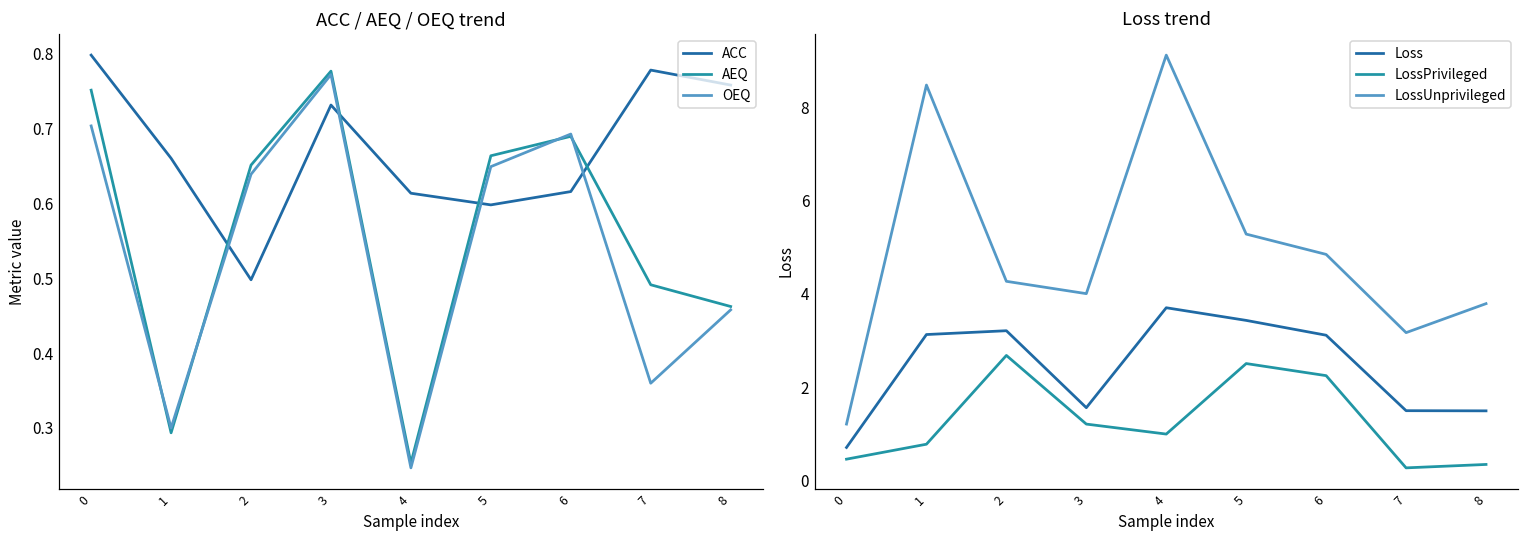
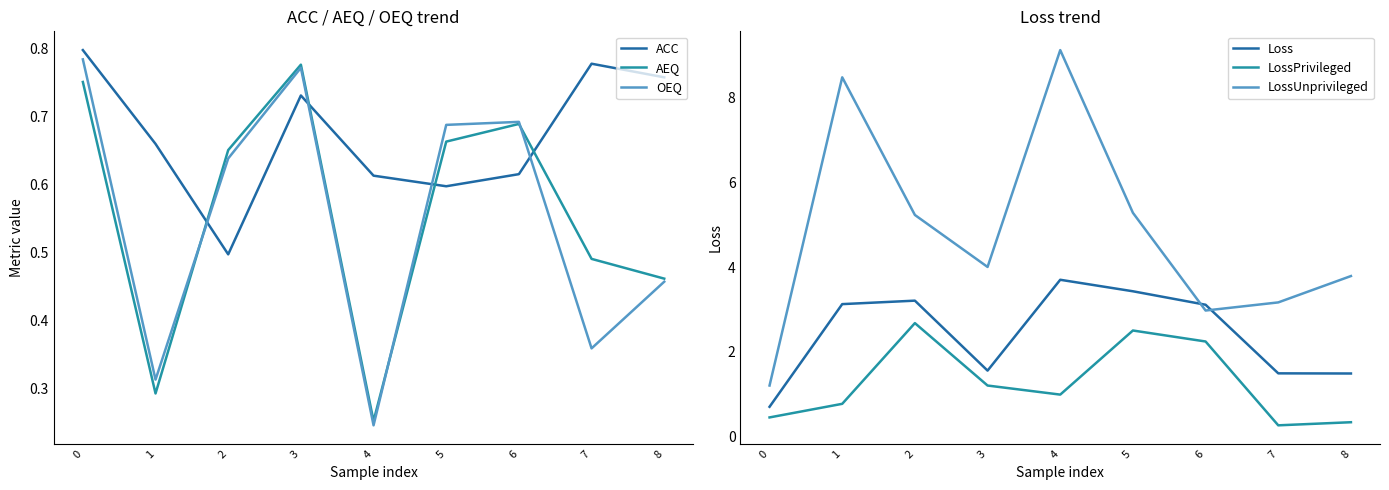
ACC / AEQ / OEQ trend, OEQ, 0: 0.70 -> 0.78
ACC / AEQ / OEQ trend, OEQ, 1: 0.30 -> 0.31
ACC / AEQ / OEQ trend, OEQ, 5: 0.65 -> 0.69
Loss trend, LossUnprivileged, 2: 4.3 -> 5.2
Loss trend, LossUnprivileged, 6: 4.8 -> 3.0
